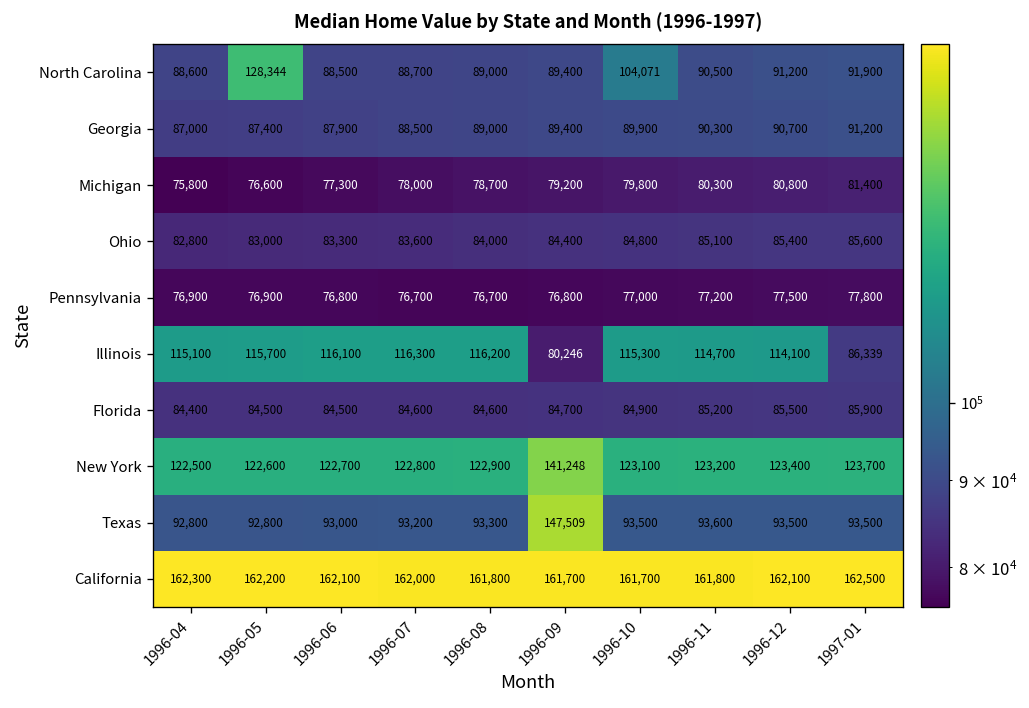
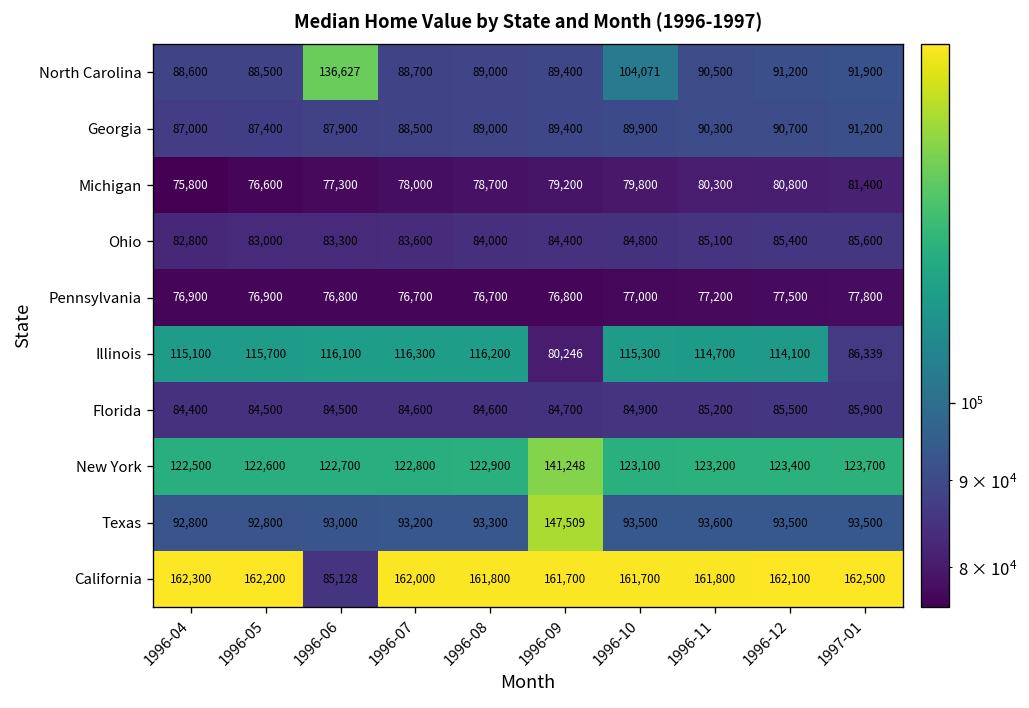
North Carolina, 1996-05: 128,344 -> 88,500
North Carolina, 1996-06: 88,500 -> 136,627
California, 1996-06: 162,100 -> 85,128
